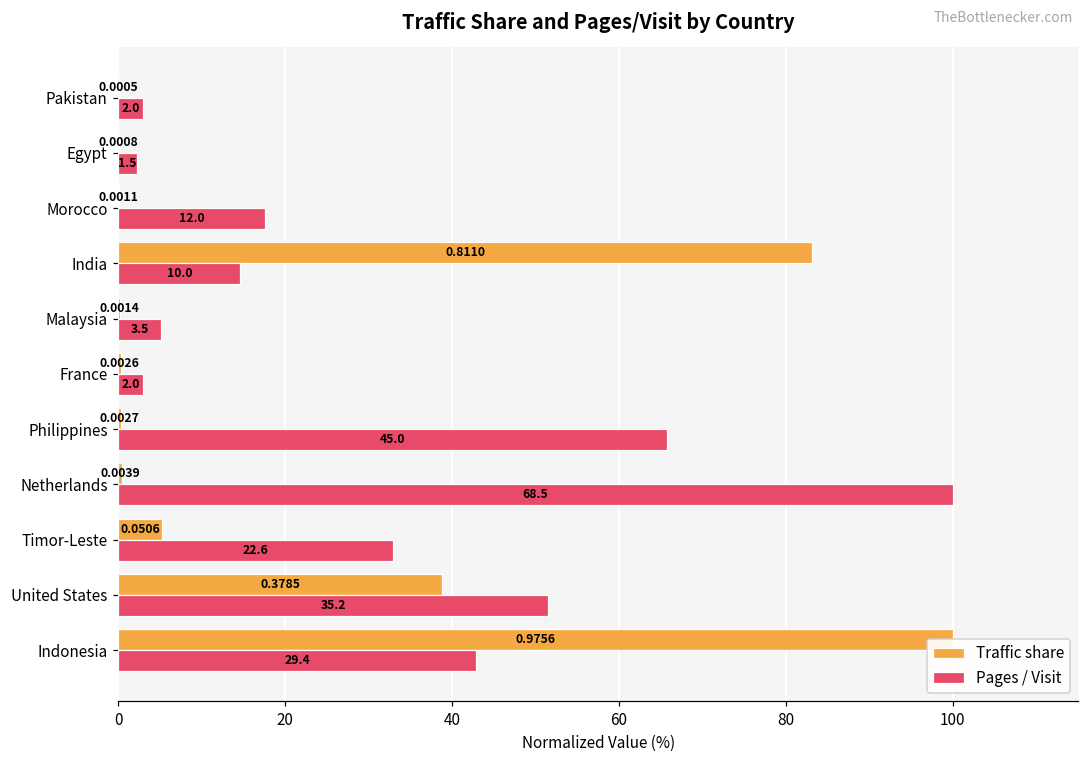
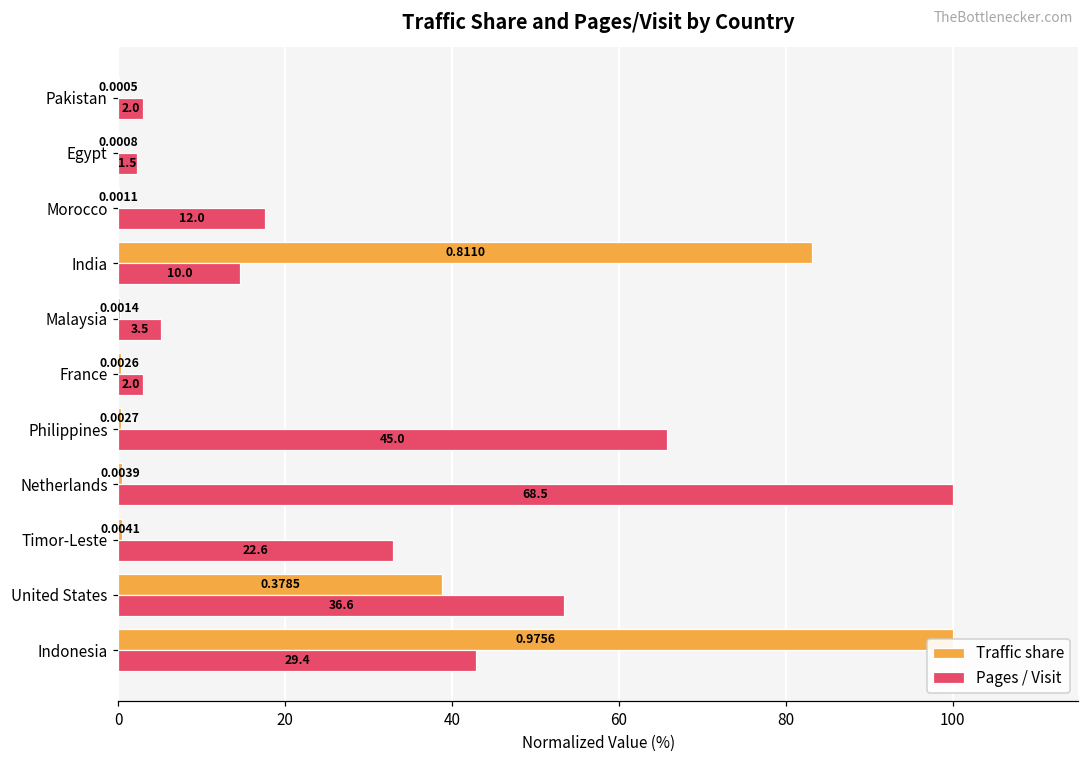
Traffic share, Timor-Leste: 0.0506 -> 0.0041
Pages / Visit, United States: 35.2 -> 36.6
